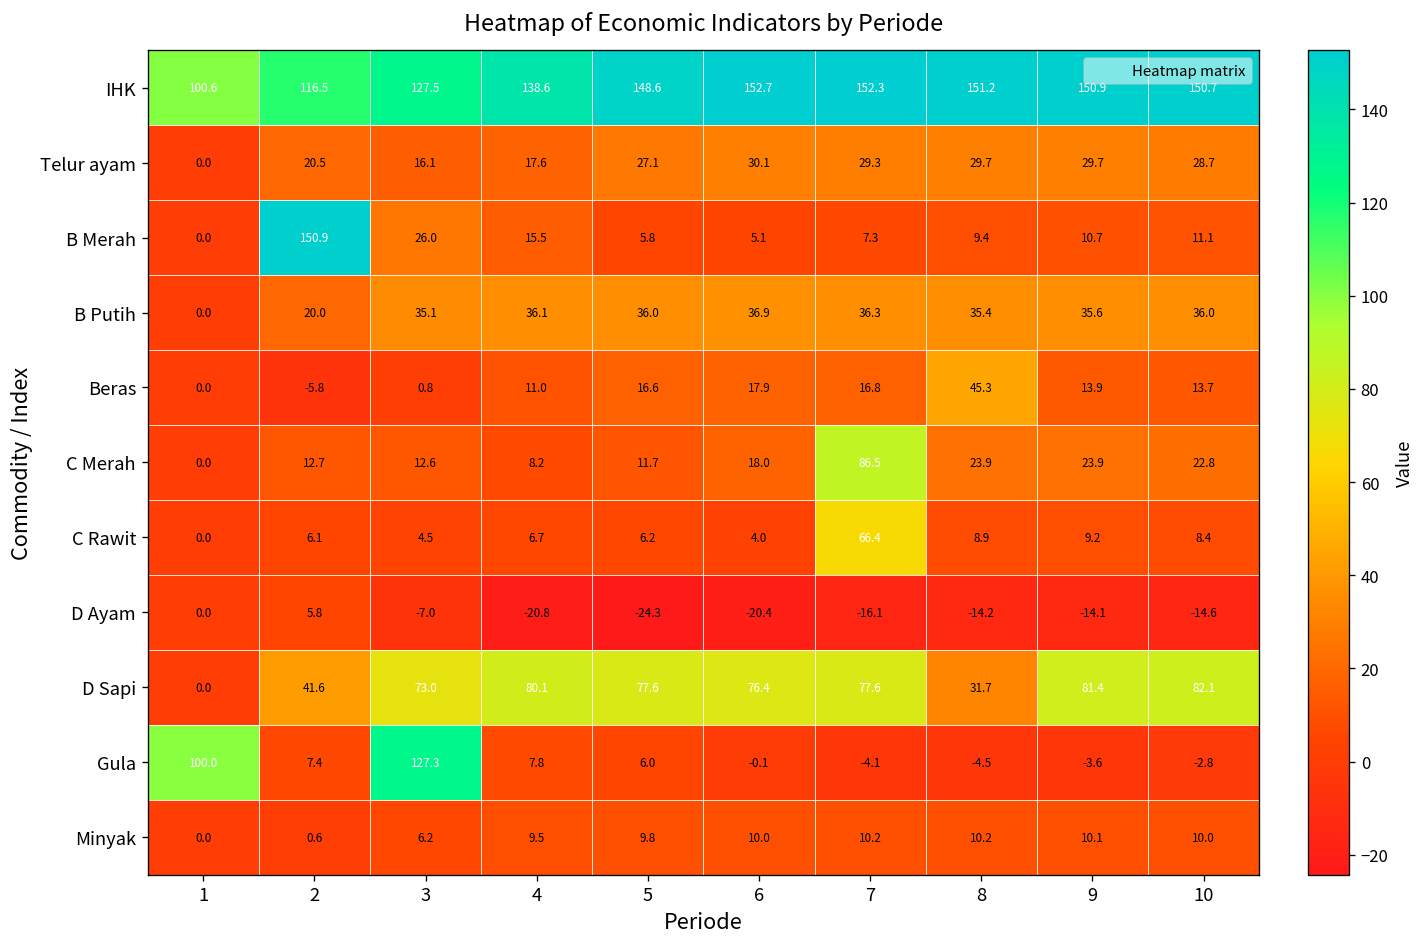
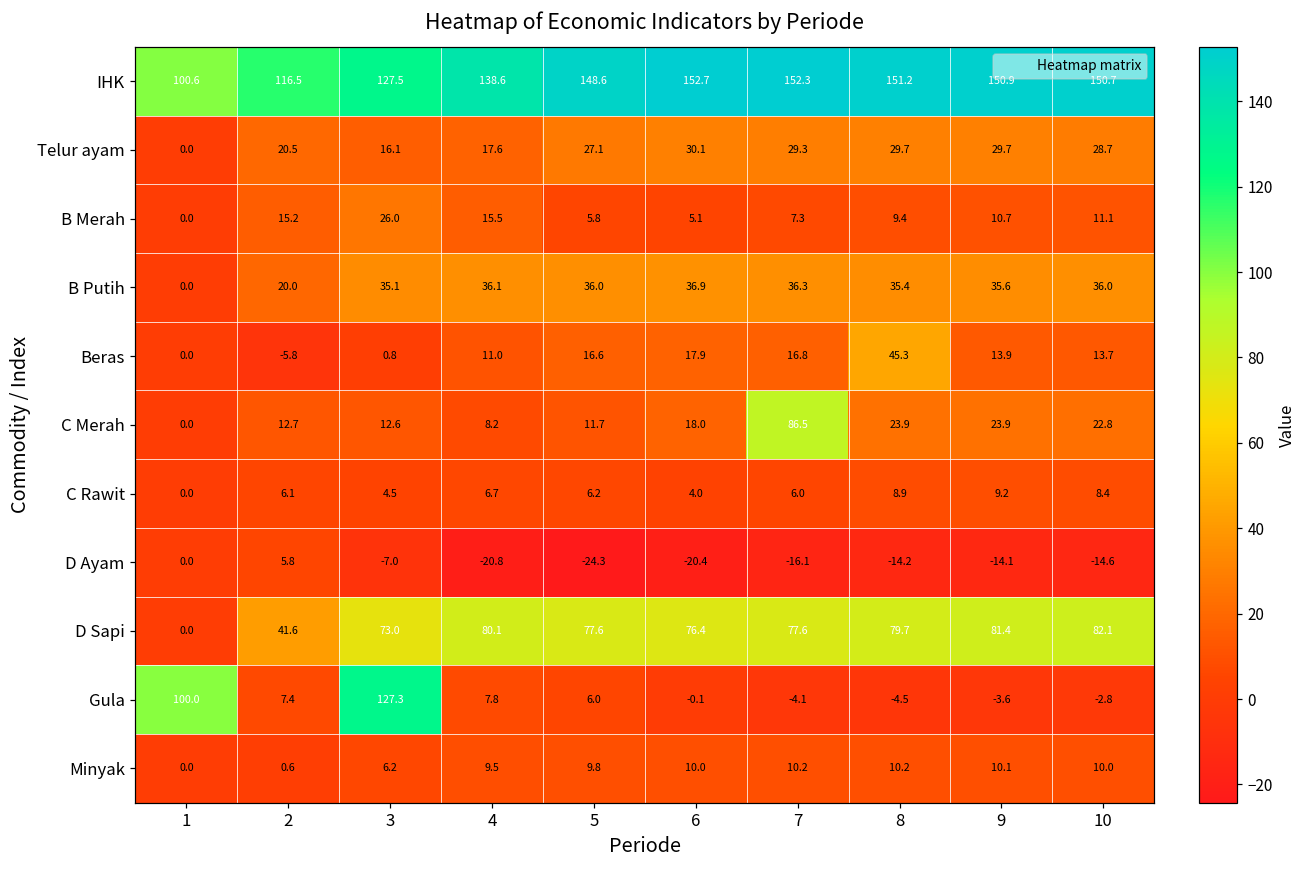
B Merah, 2: 150.9 -> 15.2
C Rawit, 7: 66.4 -> 6.0
D Sapi, 8: 31.7 -> 79.7
